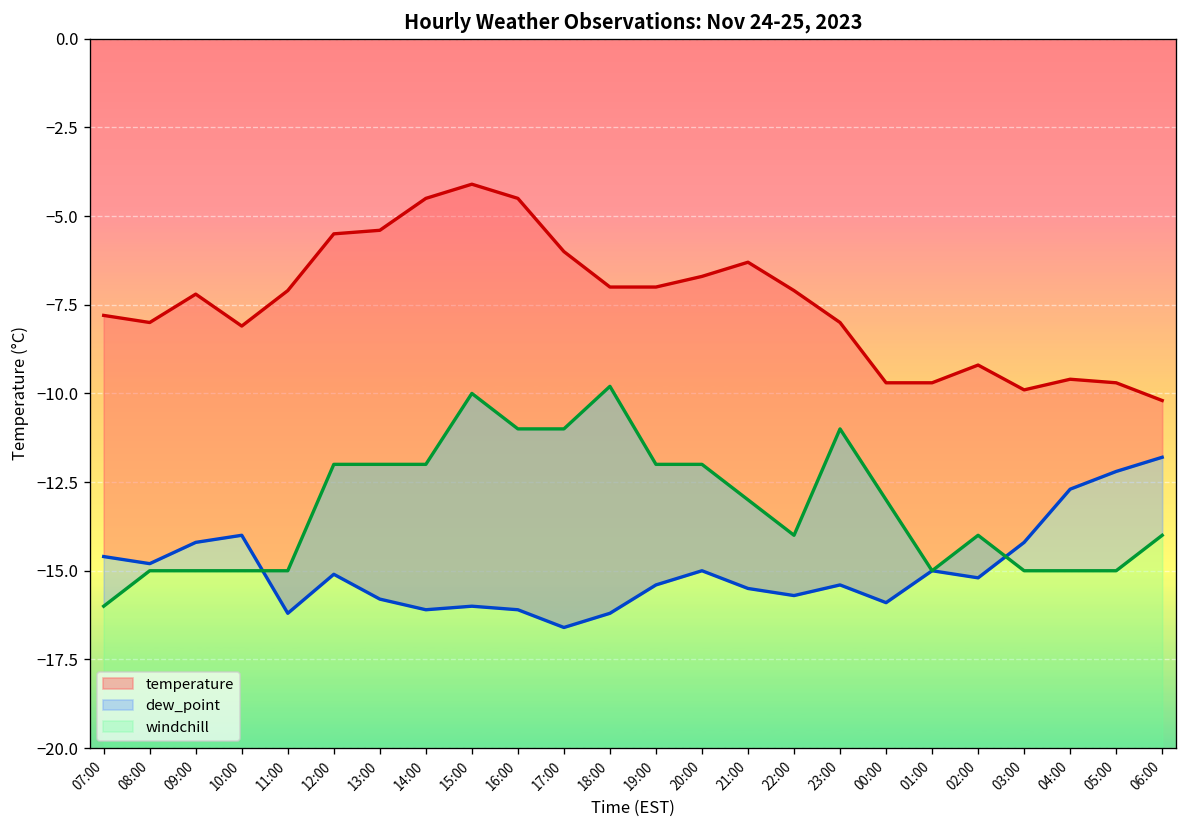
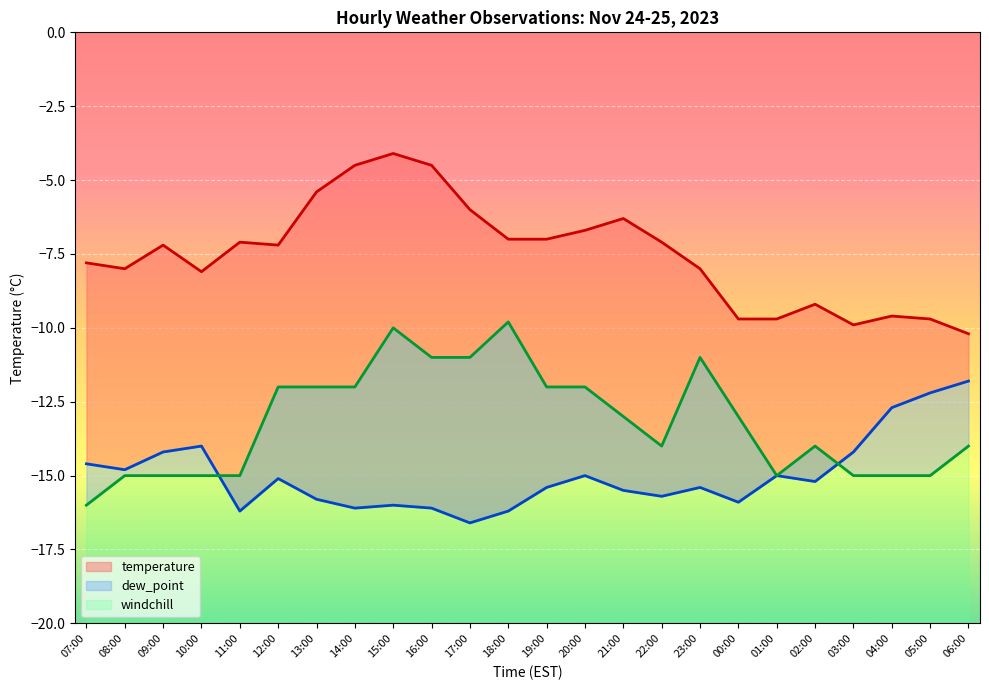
temperature, 12:00: -5.5 -> -7.2
